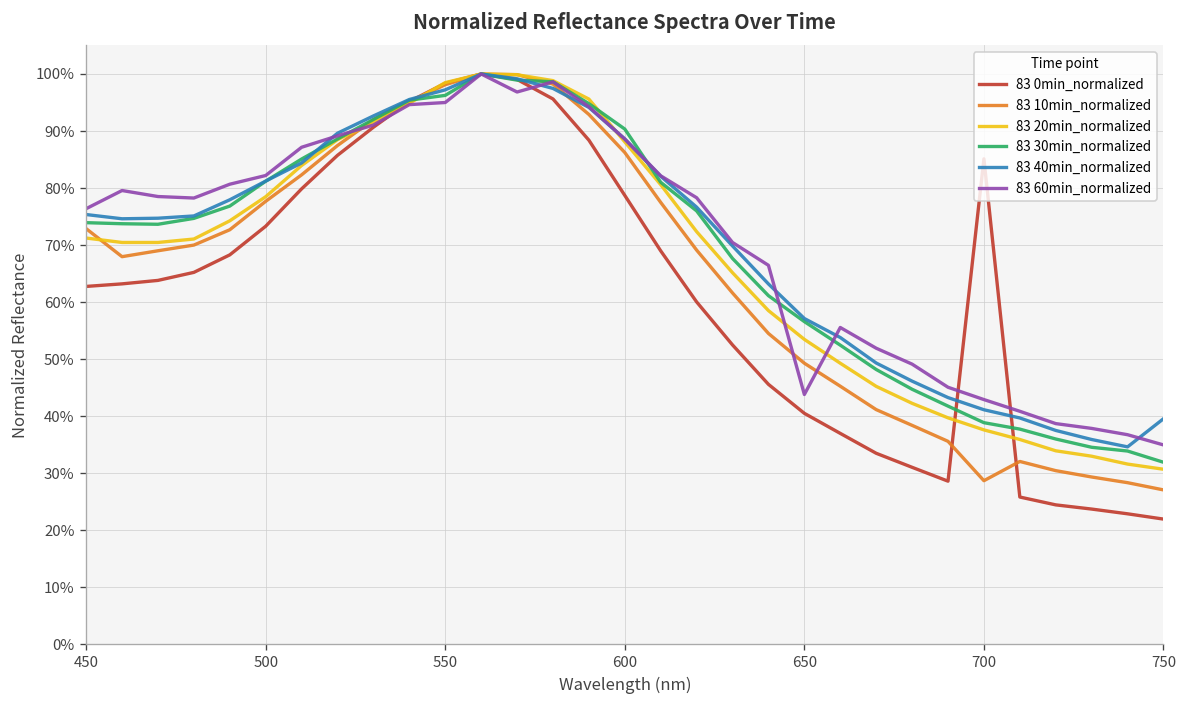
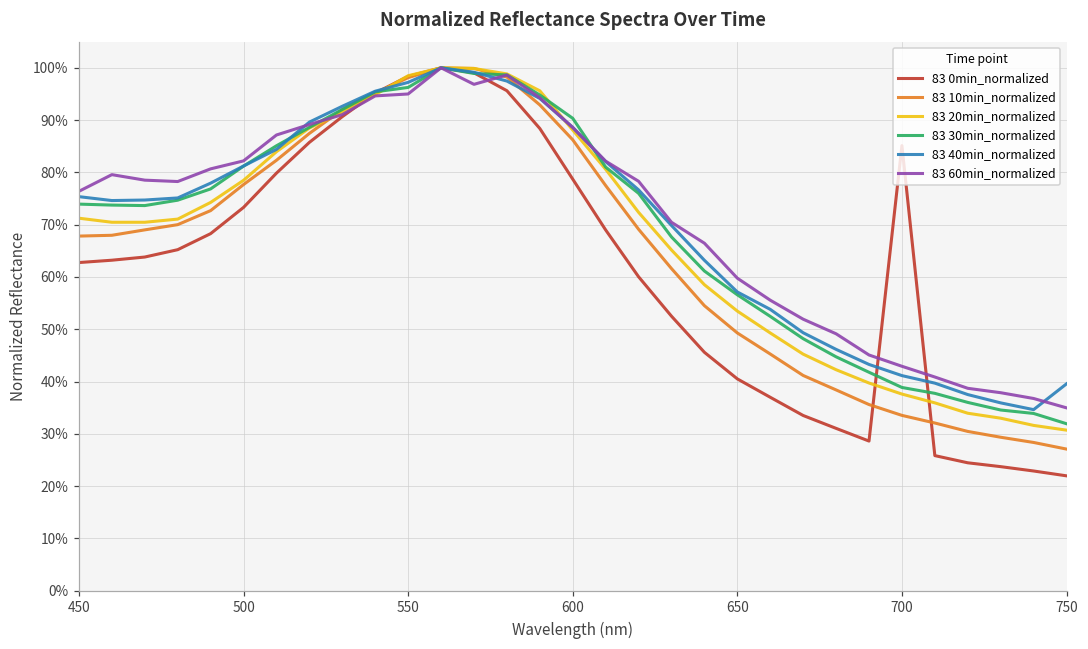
83 10min_normalized, 450: 73% -> 68%
83 60min_normalized, 650: 44% -> 60%
83 10min_normalized, 700: 29% -> 34%
